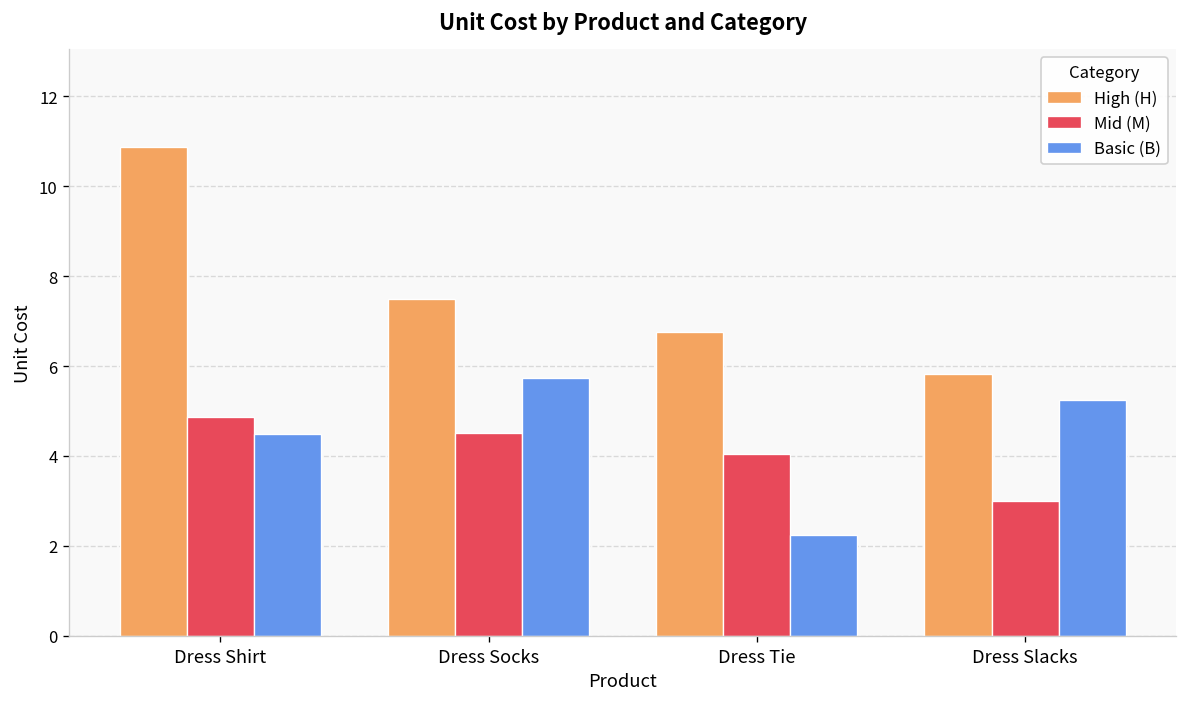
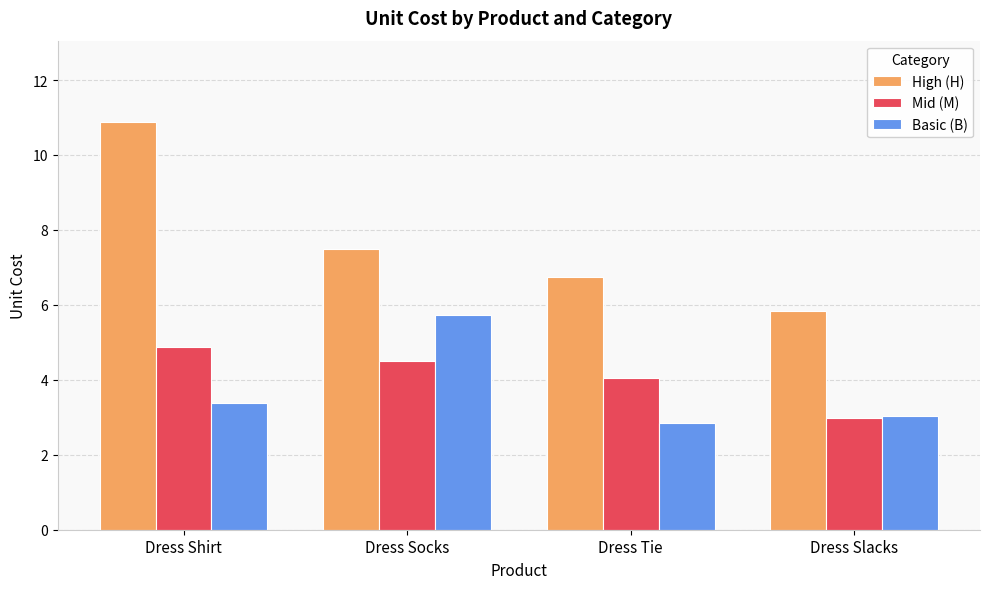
Basic (B), Dress Shirt: 4.5 -> 3.4
Basic (B), Dress Tie: 2.3 -> 2.9
Basic (B), Dress Slacks: 5.3 -> 3.0
